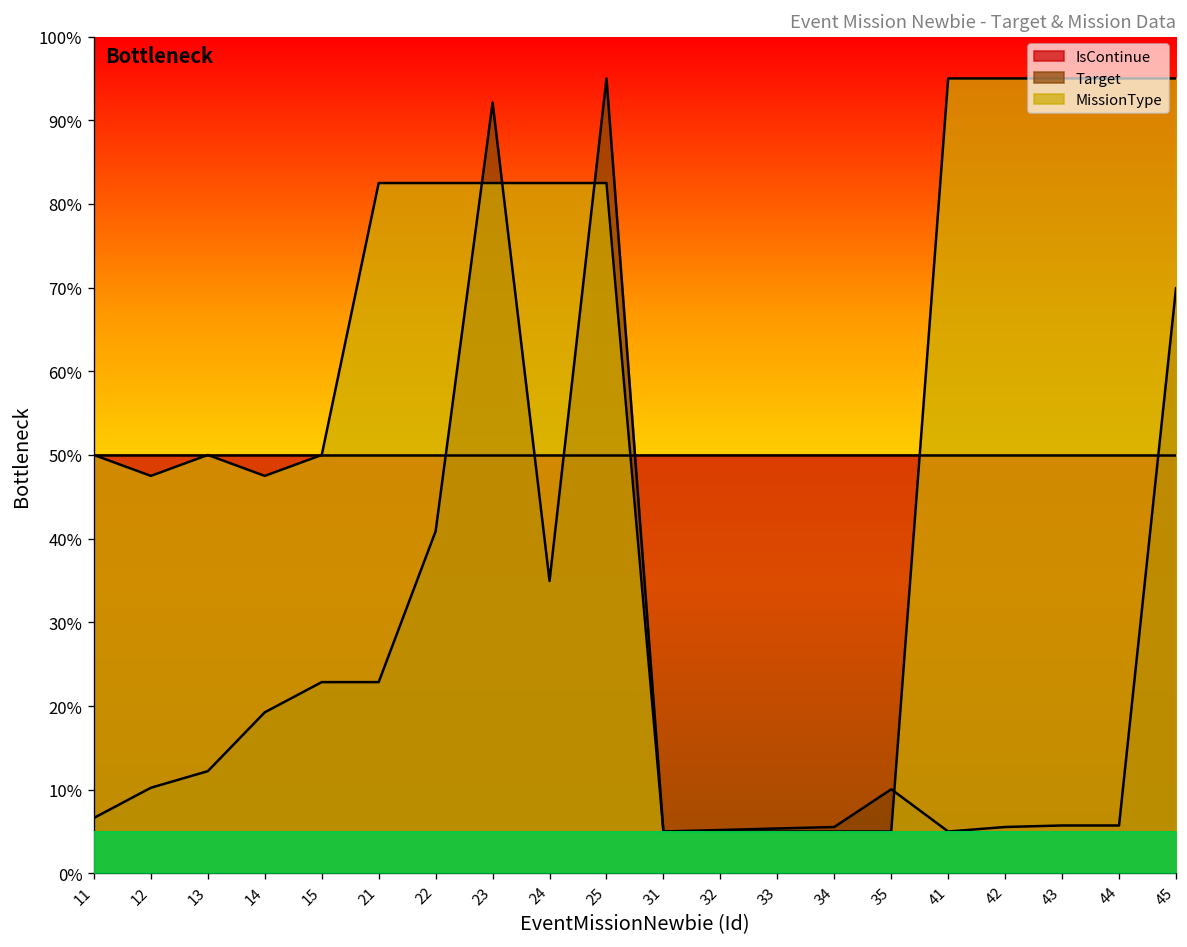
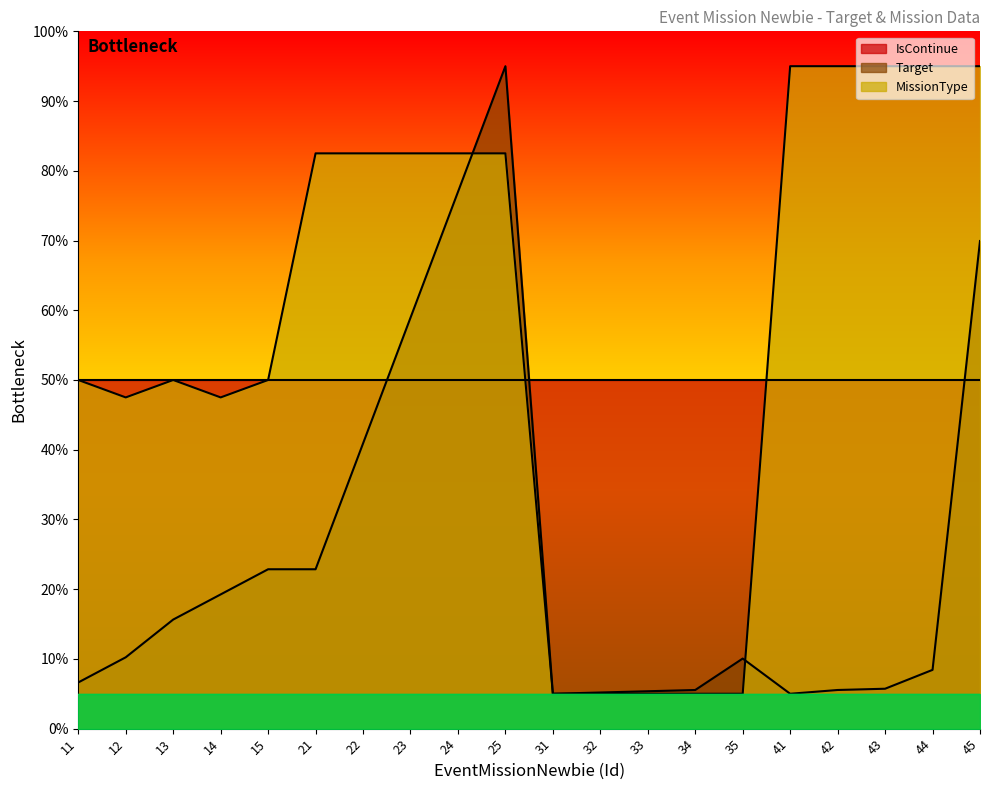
Target, 13: 12% -> 16%
Target, 23: 92% -> 59%
Target, 24: 35% -> 77%
Target, 44: 6% -> 8%
